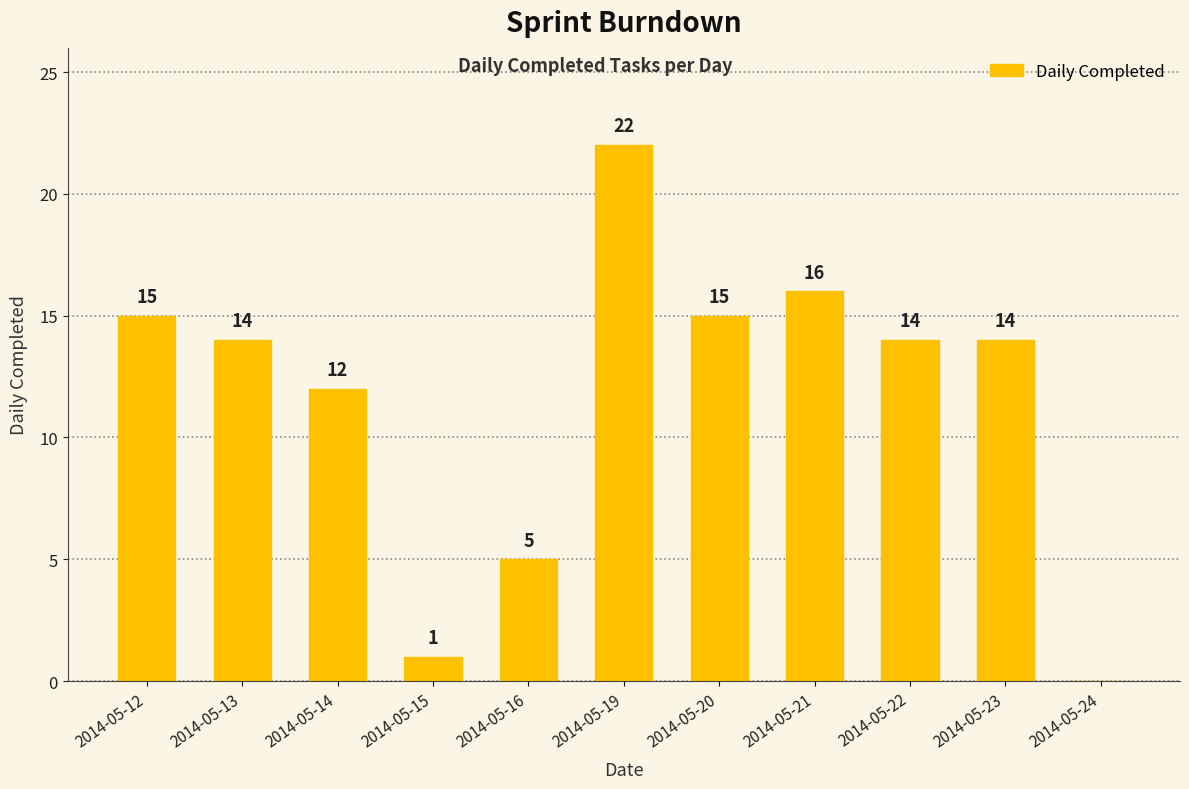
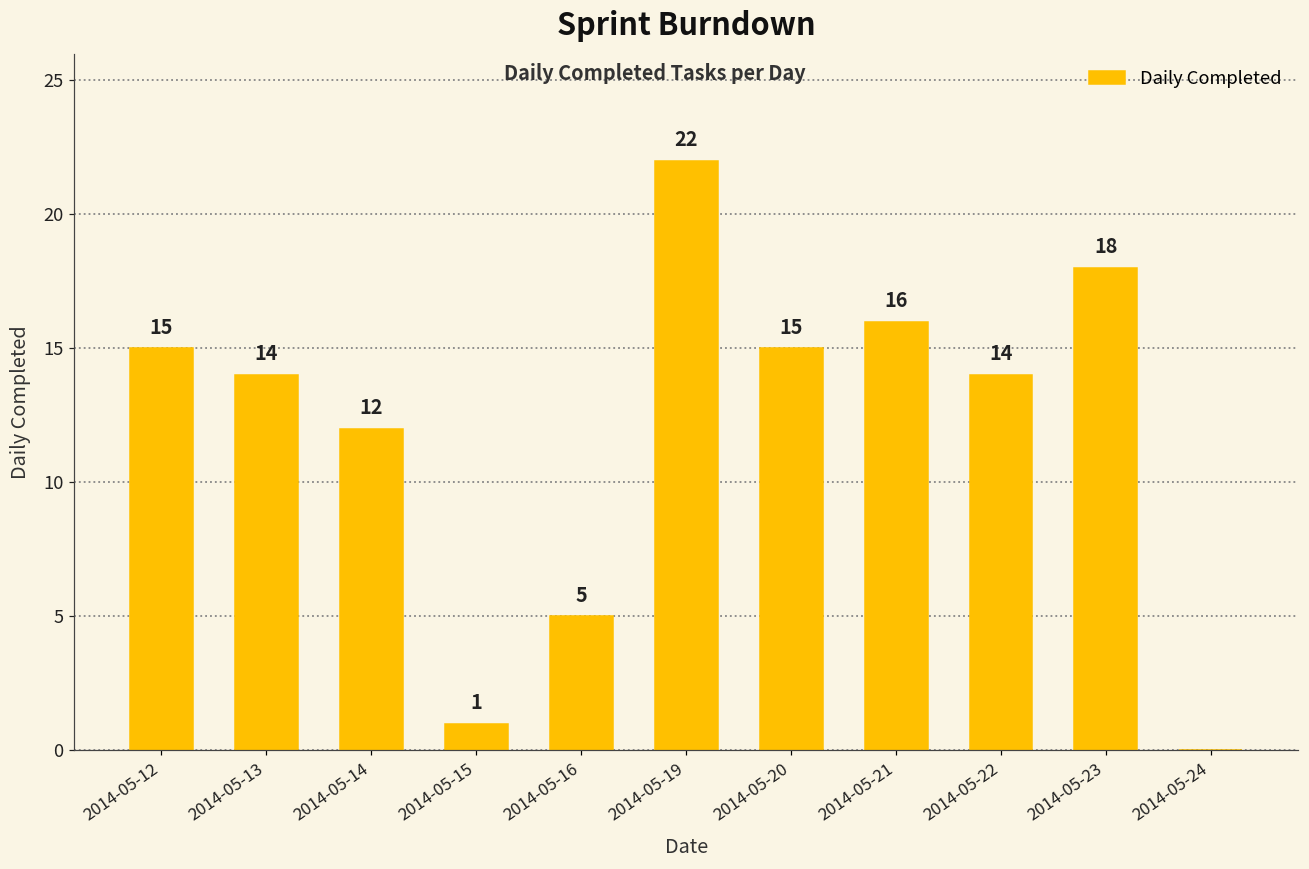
2014-05-23: 14 -> 18
